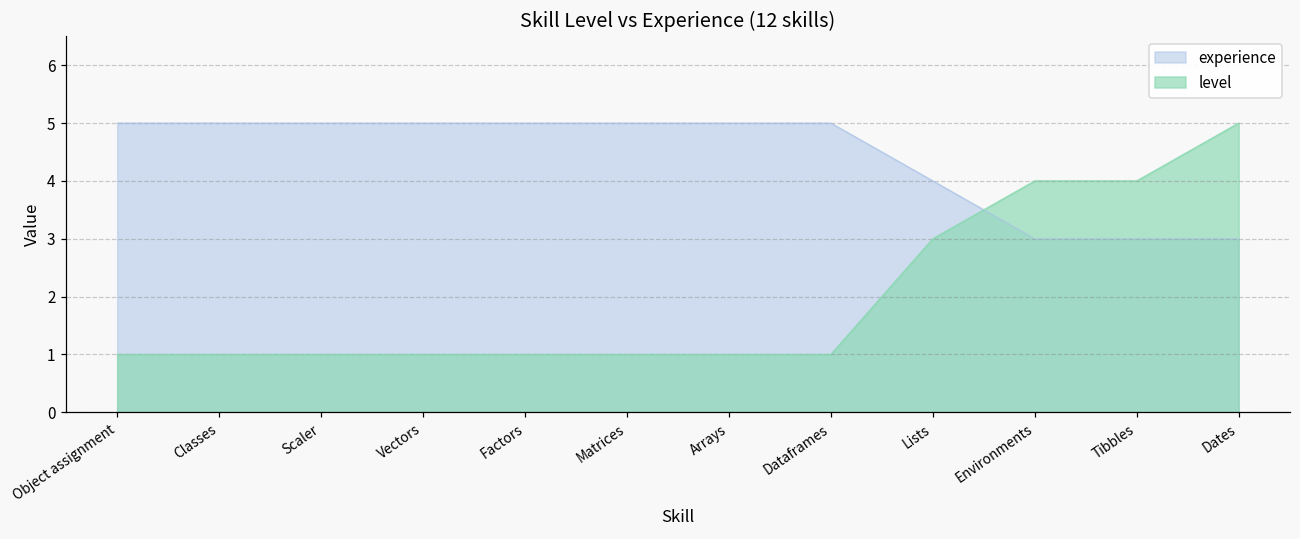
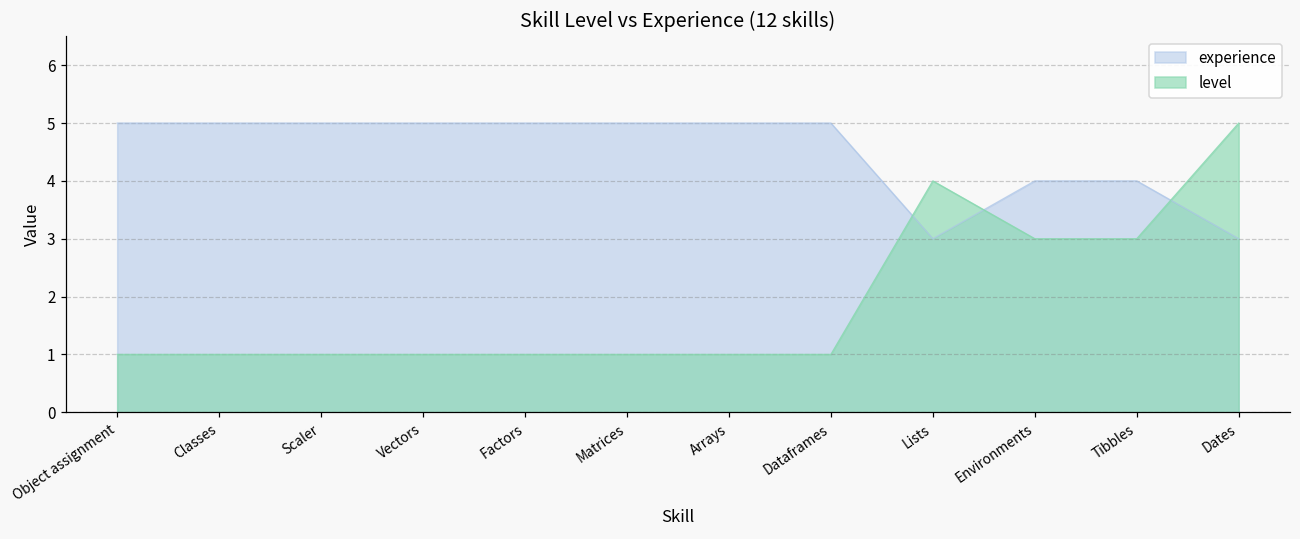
experience, Lists: 4 -> 3
level, Lists: 3 -> 4
experience, Environments: 3 -> 4
level, Environments: 4 -> 3
experience, Tibbles: 3 -> 4
level, Tibbles: 4 -> 3
